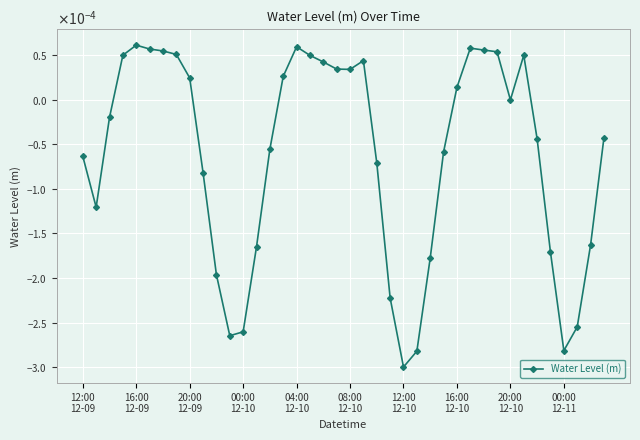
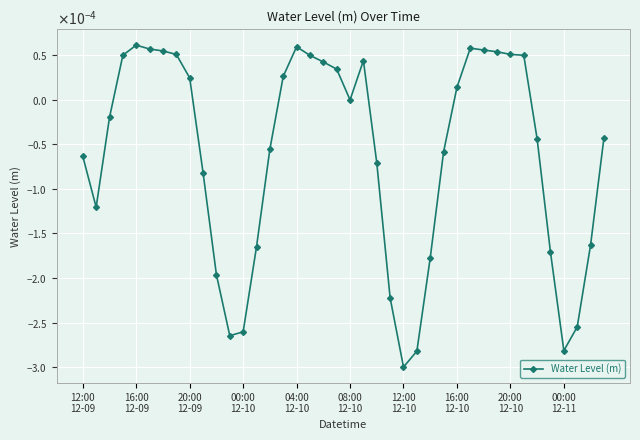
08:00 12-10: 0.00003 -> 0.00000
20:00 12-10: 0.0000 -> 0.0001
